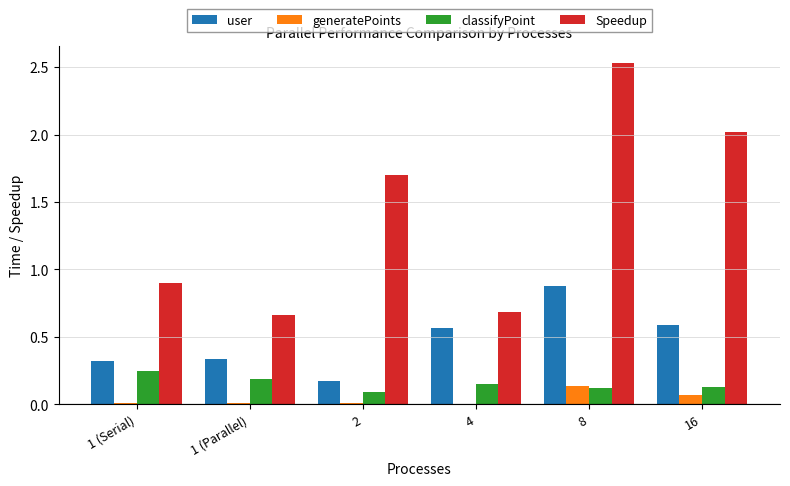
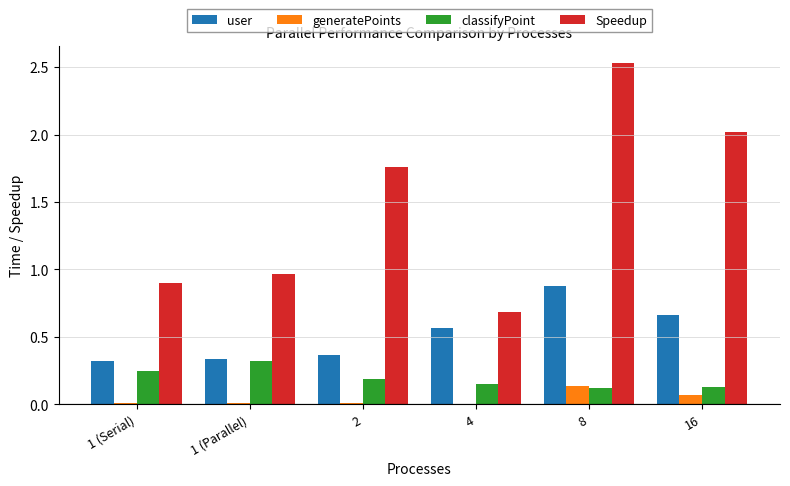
classifyPoint, 1 (Parallel): 0.19 -> 0.32
Speedup, 1 (Parallel): 0.66 -> 0.96
user, 2: 0.17 -> 0.36
classifyPoint, 2: 0.09 -> 0.18
Speedup, 2: 1.70 -> 1.76
user, 16: 0.59 -> 0.66
